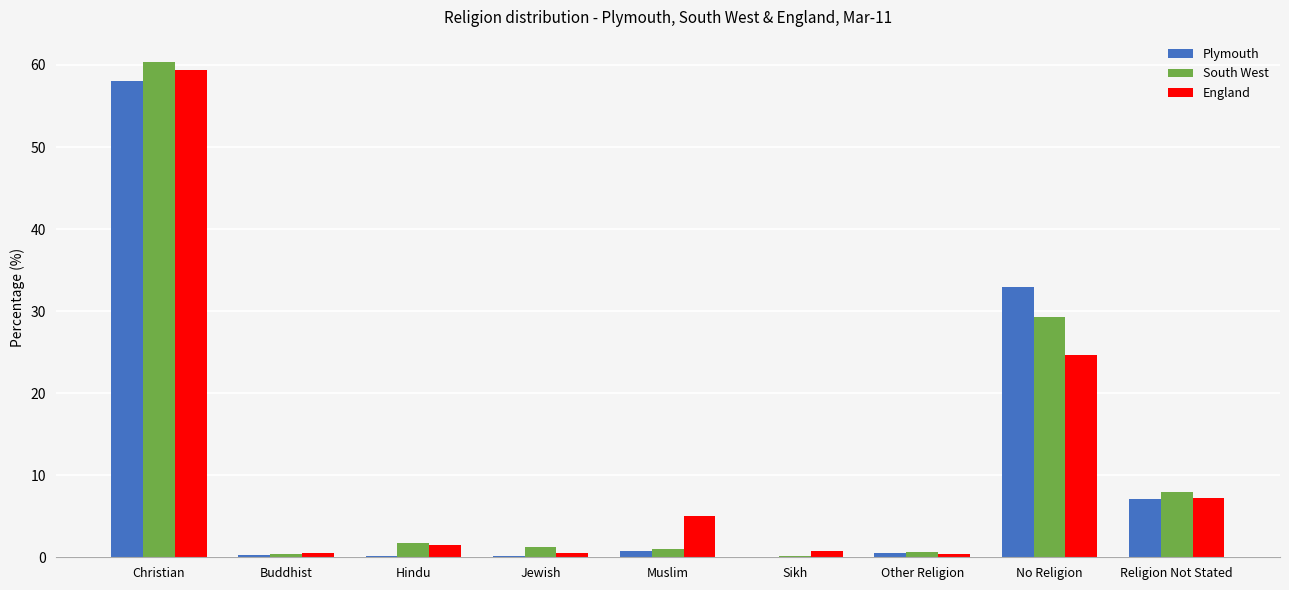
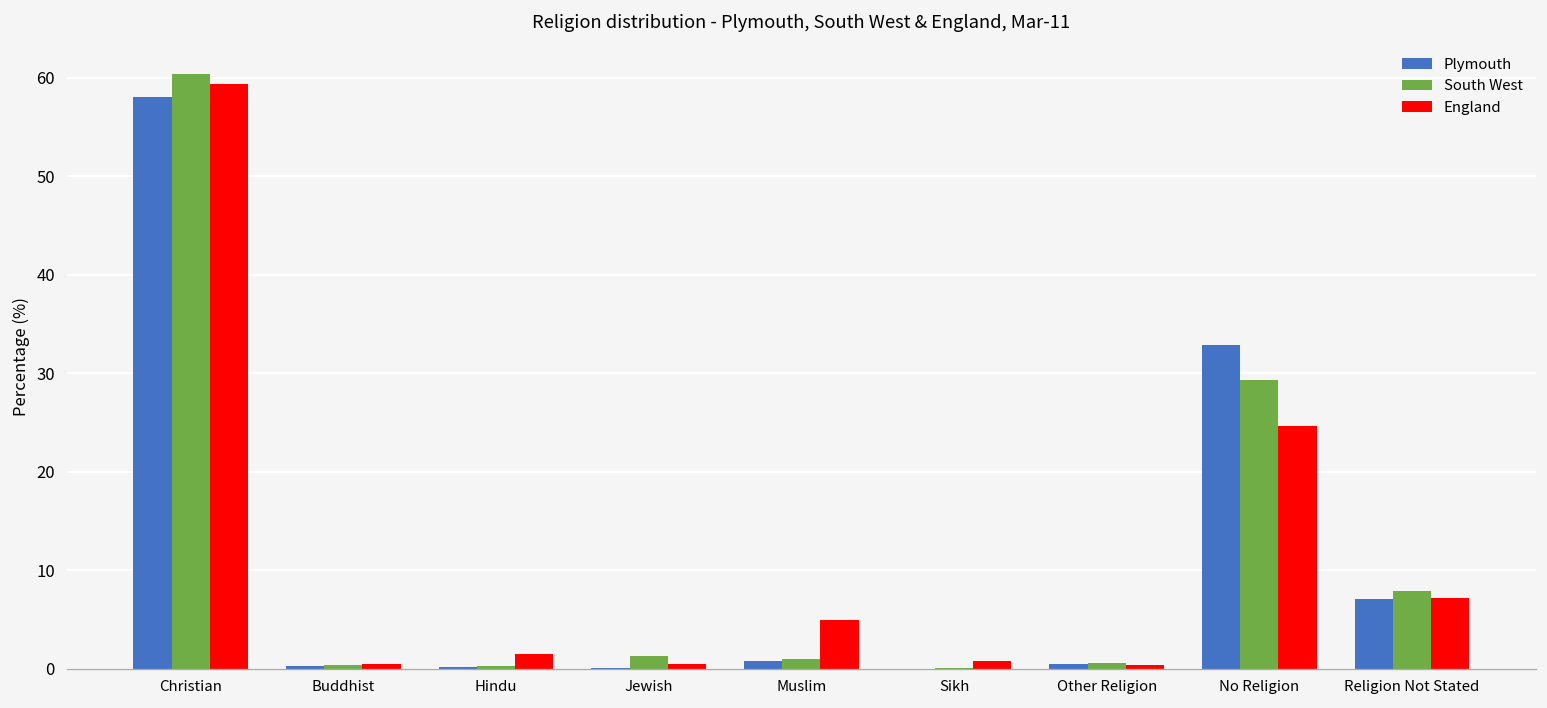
South West, Hindu: 2 -> 0
